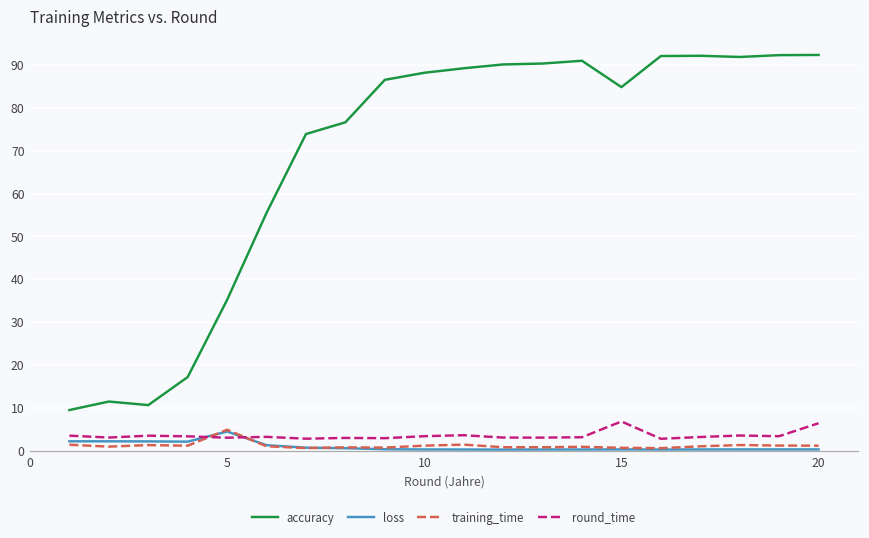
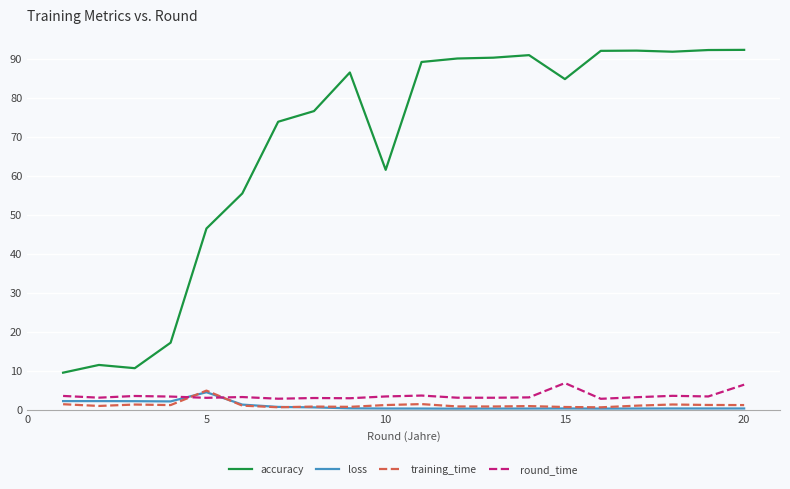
accuracy, 5: 35 -> 47
accuracy, 10: 88 -> 62
